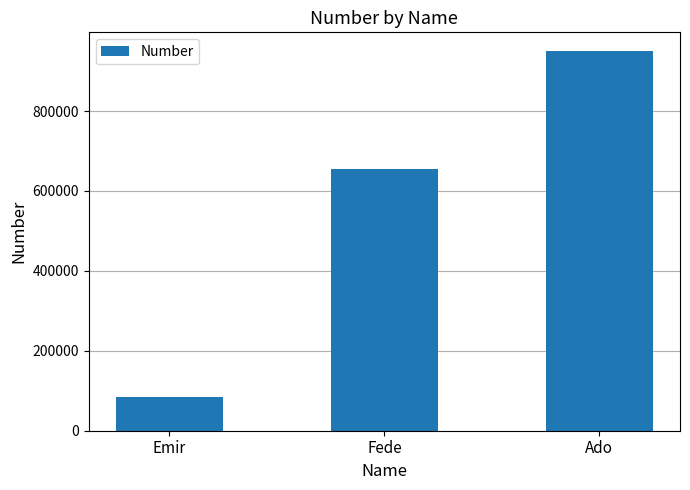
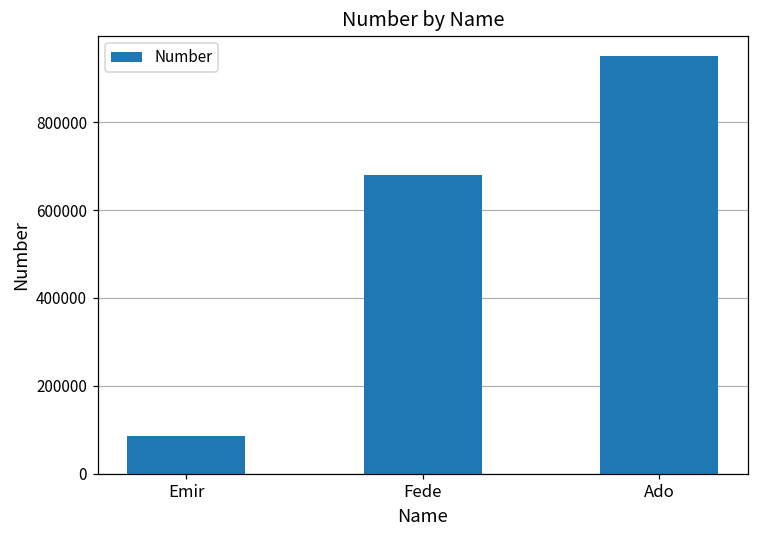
Fede: 650000 -> 680000
